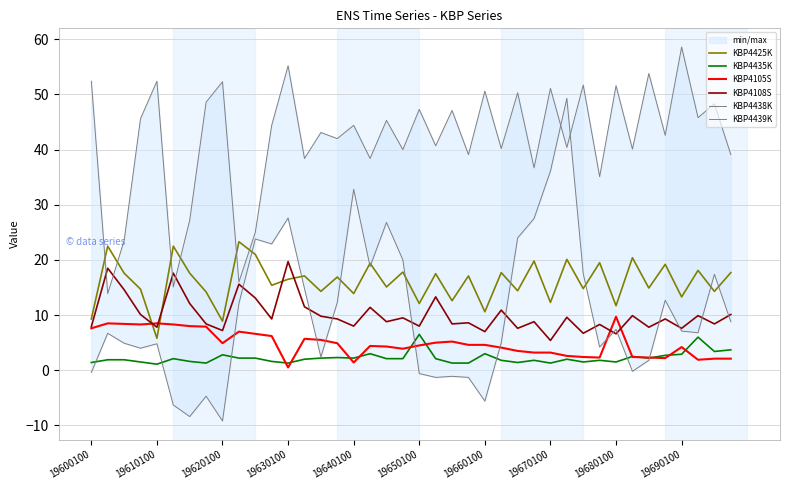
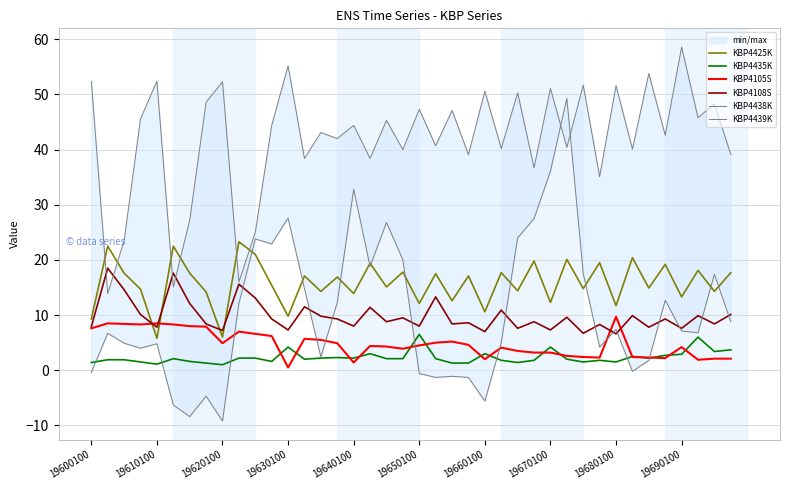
KBP4425K, 19620100: 9 -> 6
KBP4435K, 19620100: 3 -> 1
KBP4425K, 19630100: 17 -> 10
KBP4435K, 19630100: 1 -> 4
KBP4108S, 19630100: 20 -> 7
KBP4105S, 19660100: 5 -> 2
KBP4435K, 19670100: 1 -> 4
KBP4108S, 19670100: 5 -> 7
